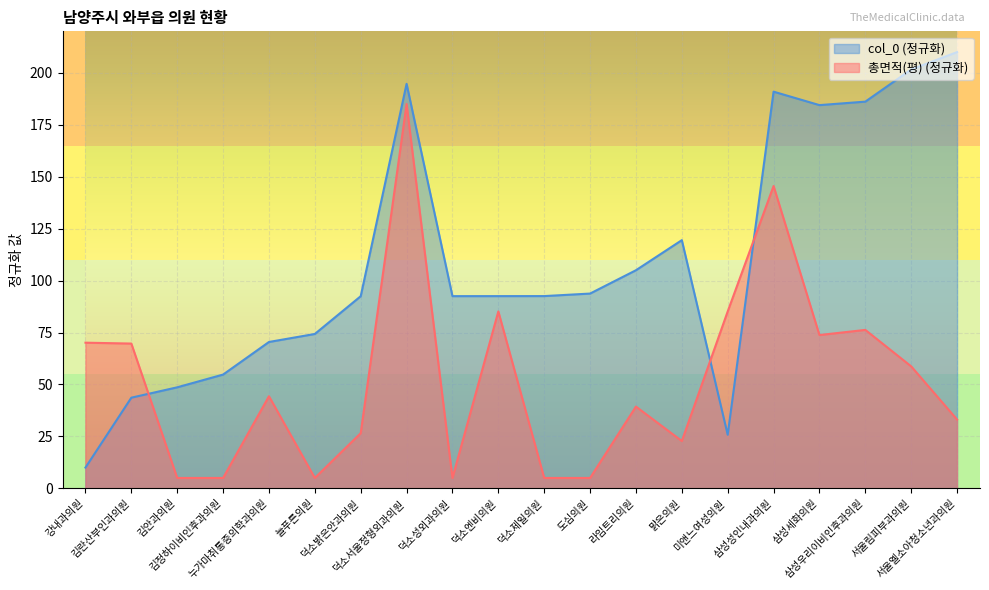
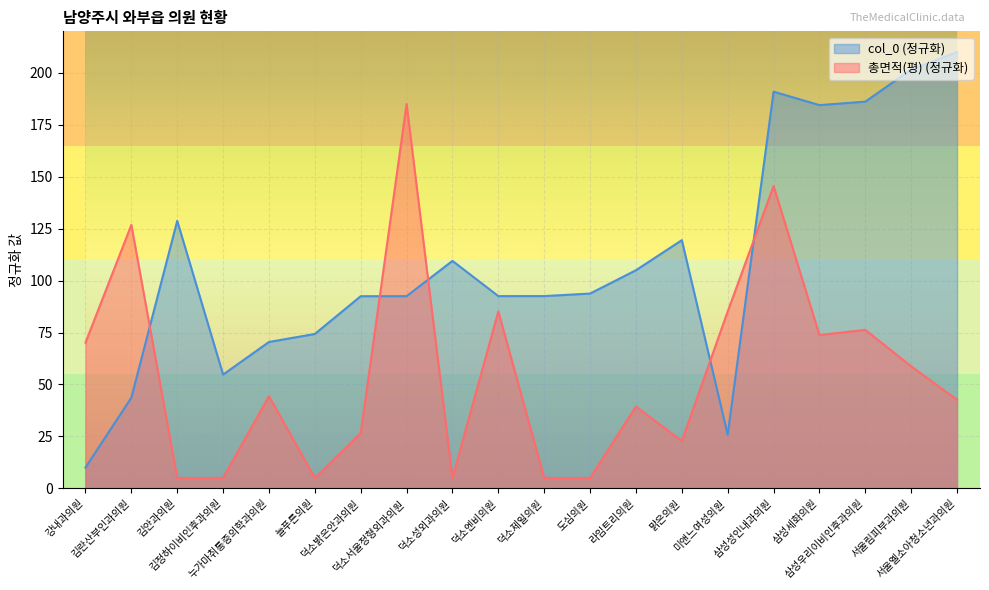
총면적(평) (정규화), 김란산부인과의원: 70 -> 127
col_0 (정규화), 김안과의원: 49 -> 129
col_0 (정규화), 덕소서울정형외과의원: 195 -> 93
col_0 (정규화), 덕소성외과의원: 93 -> 109
총면적(평) (정규화), 서울엘소아청소년과의원: 33 -> 43
